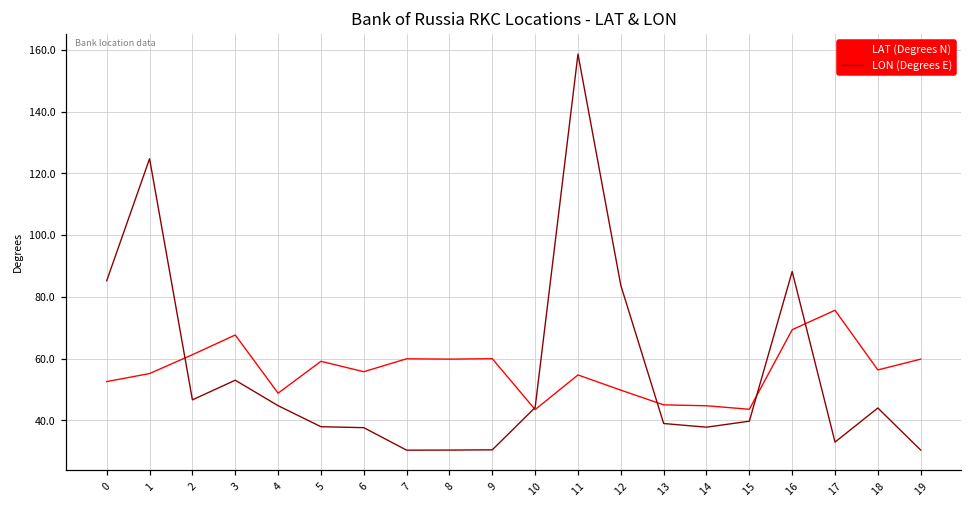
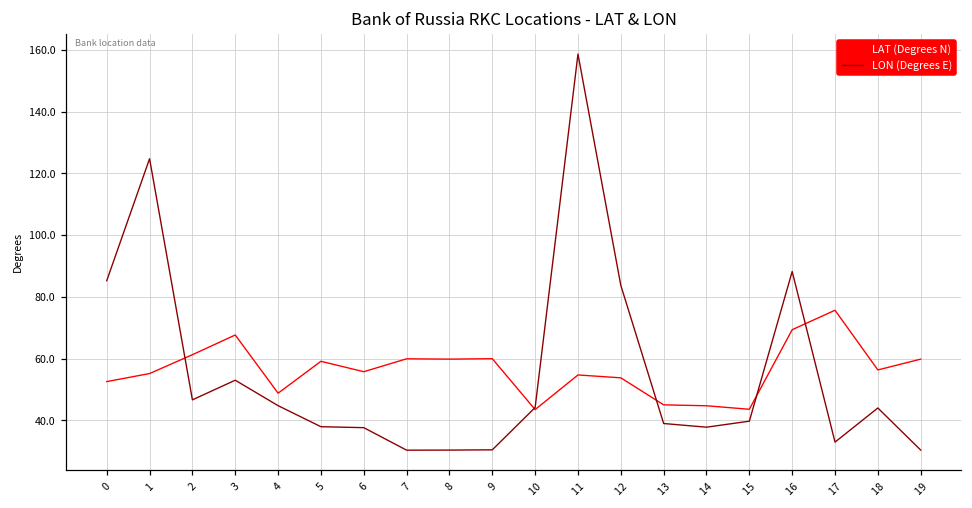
LAT (Degrees N), 12: 50 -> 54
